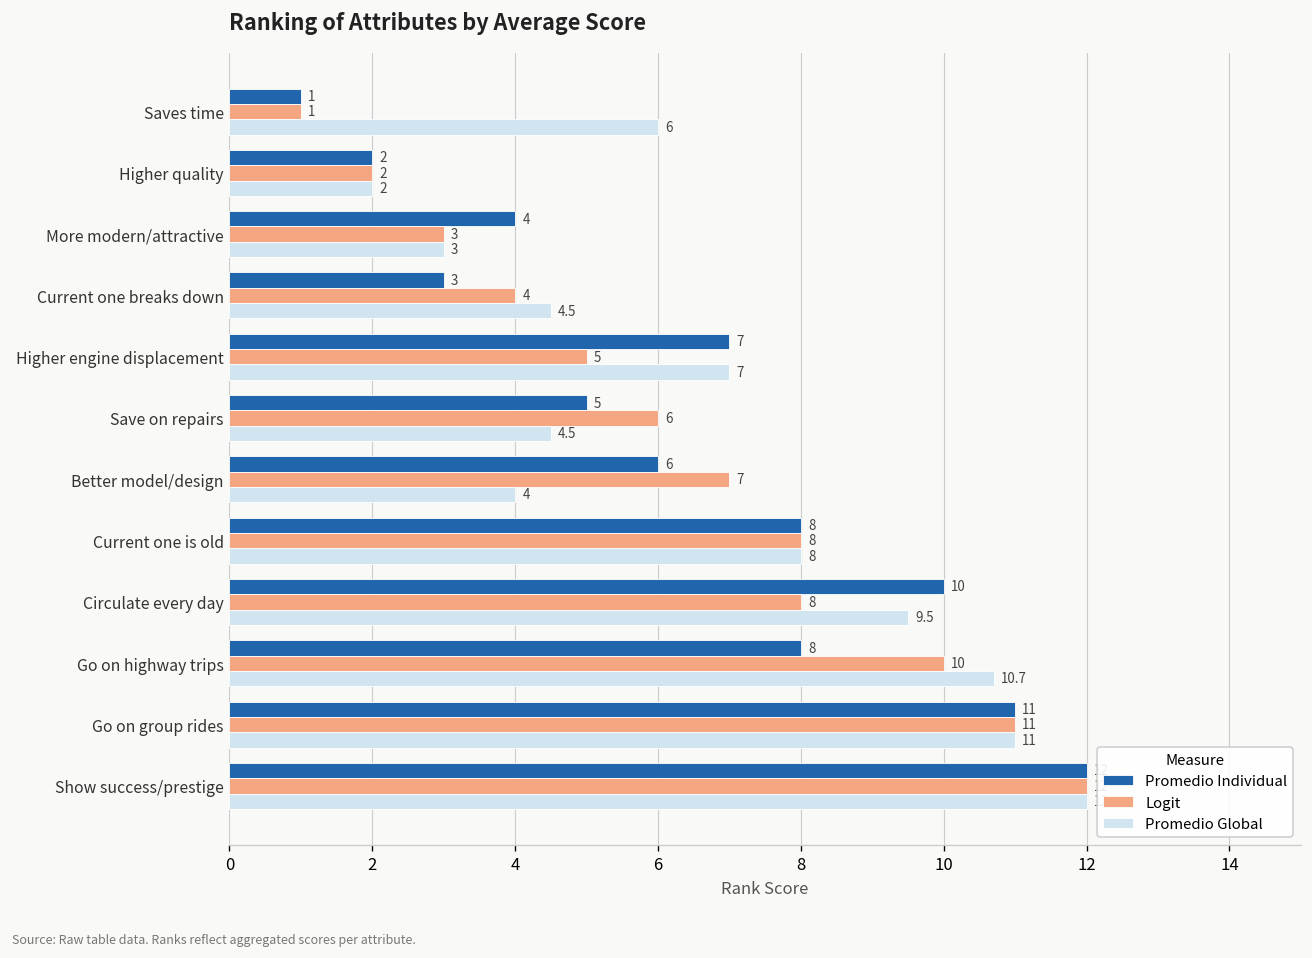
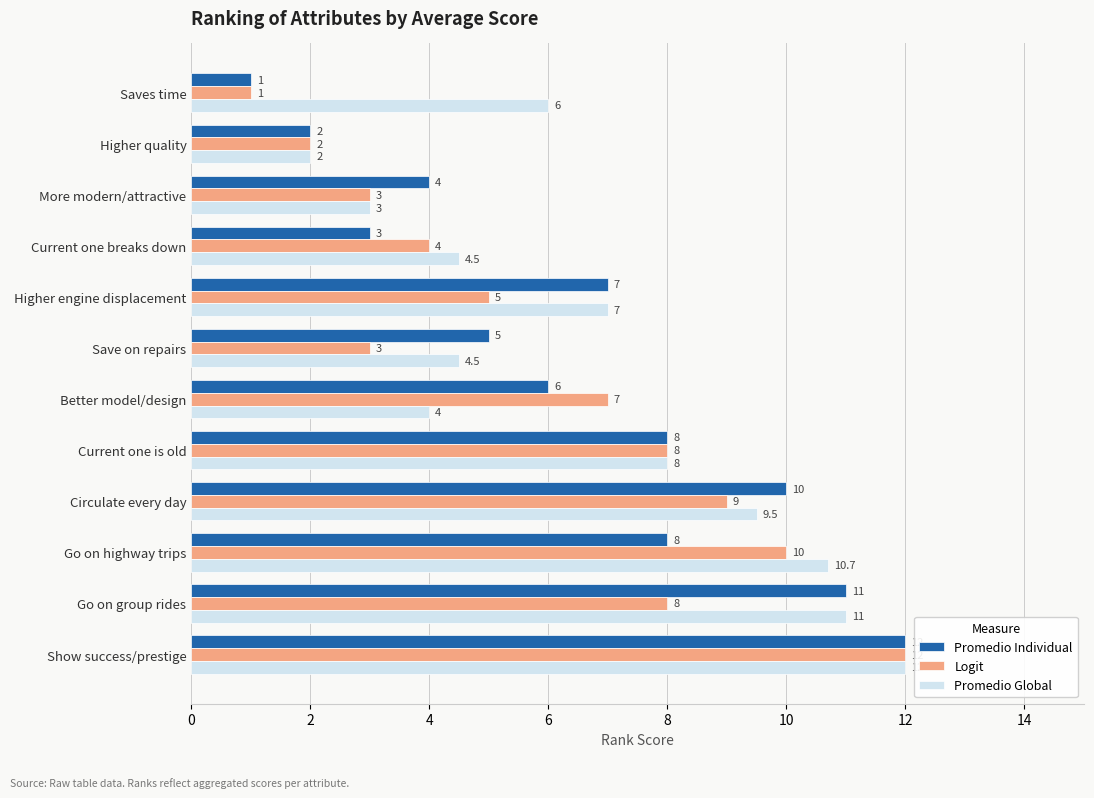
Logit, Save on repairs: 6 -> 3
Logit, Circulate every day: 8 -> 9
Logit, Go on group rides: 11 -> 8
